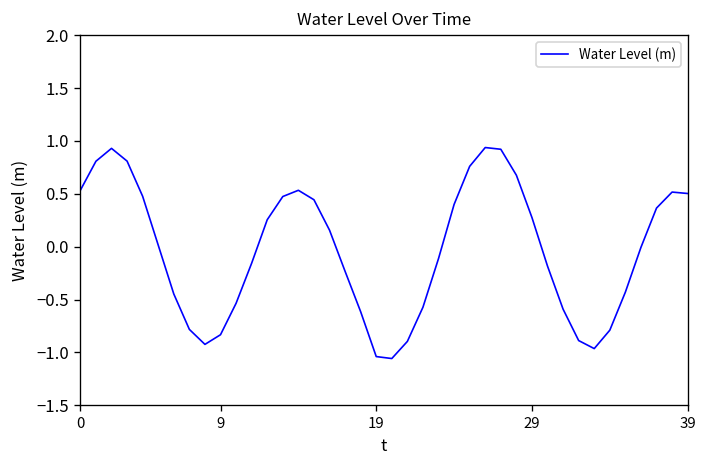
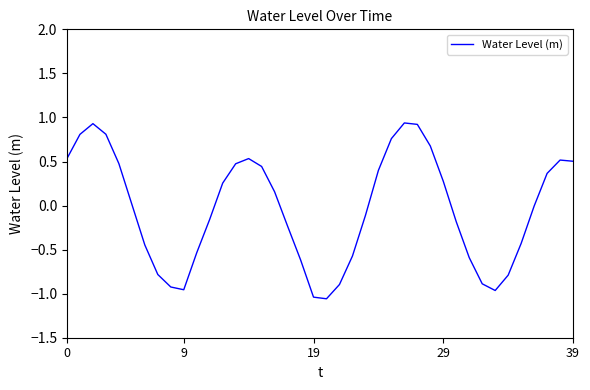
9: -0.8 -> -1.0
